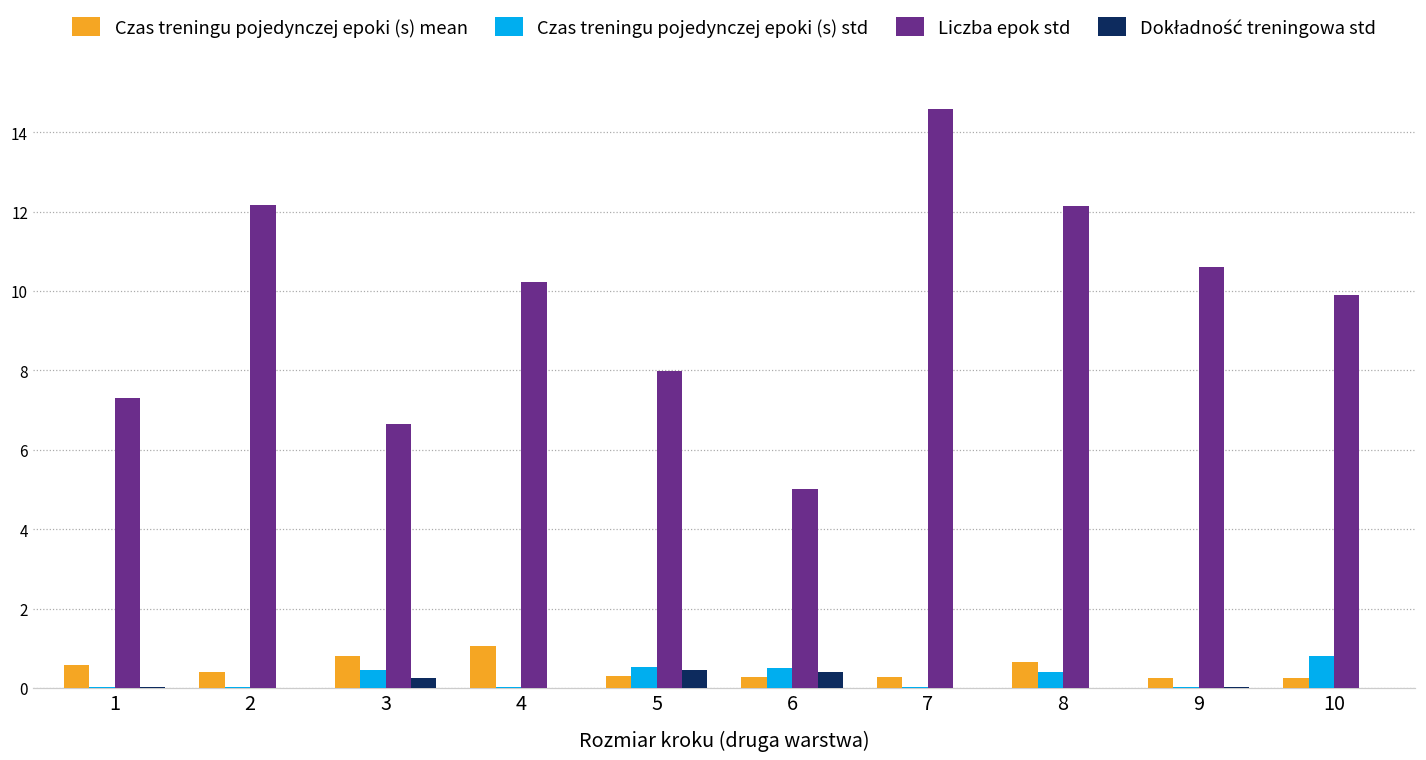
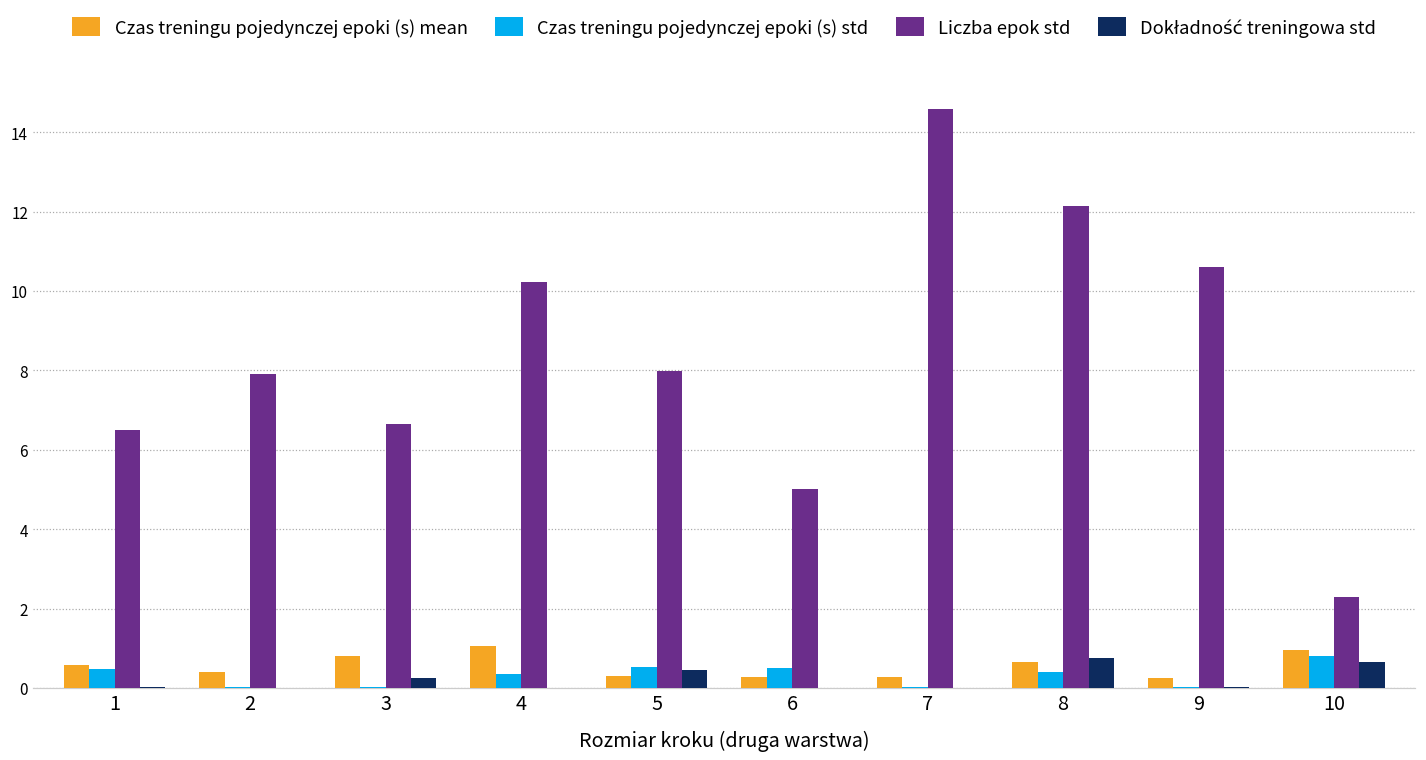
Czas treningu pojedynczej epoki (s) std, 1: 0.0 -> 0.5
Liczba epok std, 1: 7.3 -> 6.5
Liczba epok std, 2: 12.2 -> 7.9
Czas treningu pojedynczej epoki (s) std, 3: 0.4 -> 0.0
Czas treningu pojedynczej epoki (s) std, 4: 0.0 -> 0.3
Dokładność treningowa std, 6: 0.4 -> 0.0
Dokładność treningowa std, 8: 0.0 -> 0.7
Czas treningu pojedynczej epoki (s) mean, 10: 0.3 -> 0.9
Liczba epok std, 10: 9.9 -> 2.3
Dokładność treningowa std, 10: 0.0 -> 0.7
